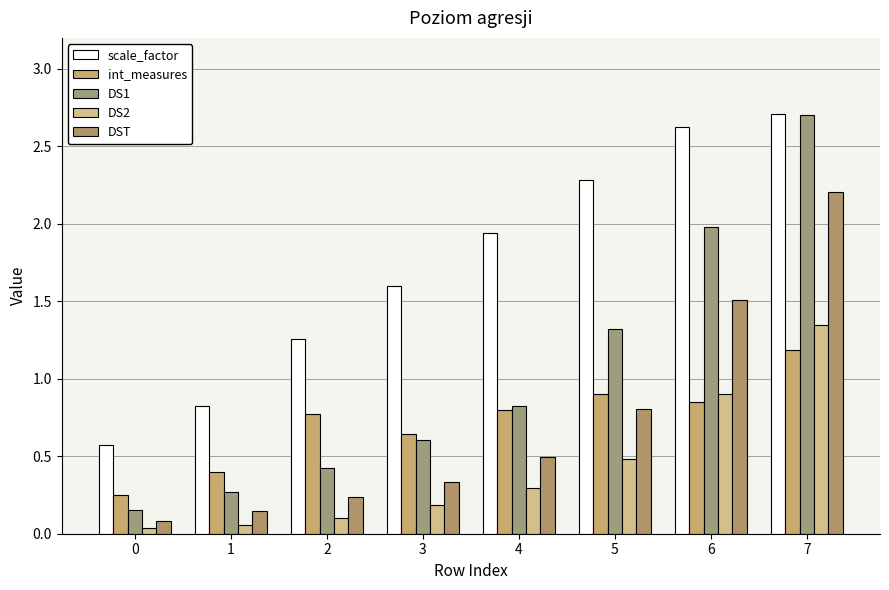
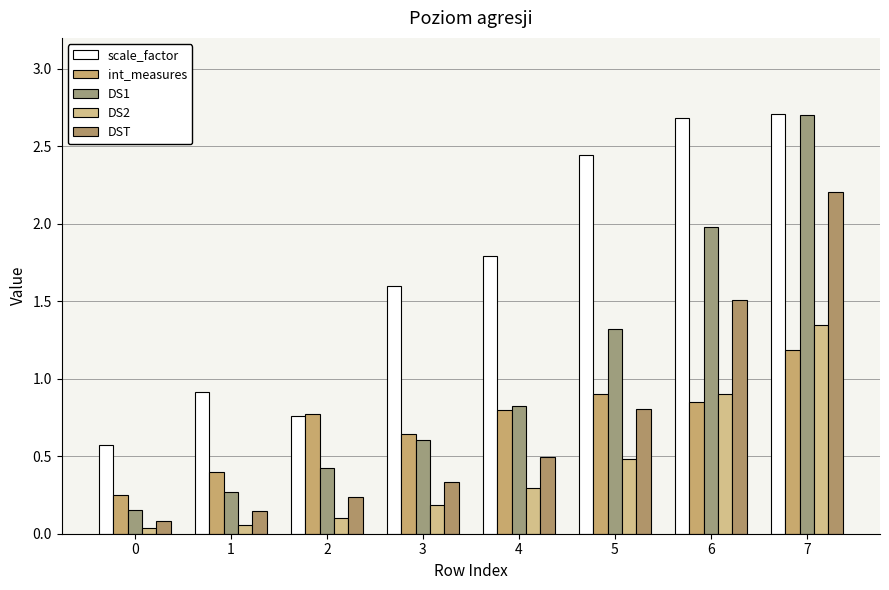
scale_factor, 1: 0.82 -> 0.91
scale_factor, 2: 1.25 -> 0.76
scale_factor, 4: 1.94 -> 1.79
scale_factor, 5: 2.28 -> 2.45
scale_factor, 6: 2.62 -> 2.68
